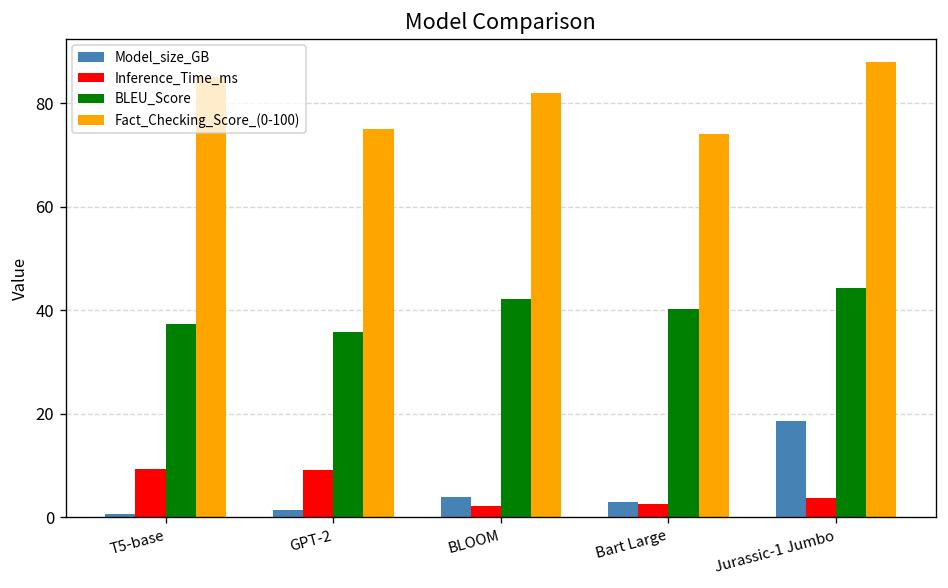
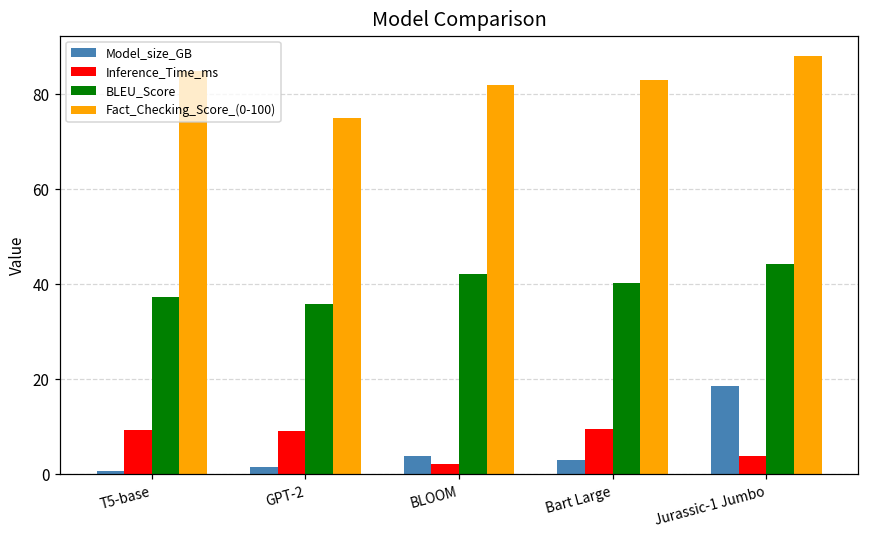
Inference_Time_ms, Bart Large: 3 -> 10
Fact_Checking_Score_(0-100), Bart Large: 74 -> 83
